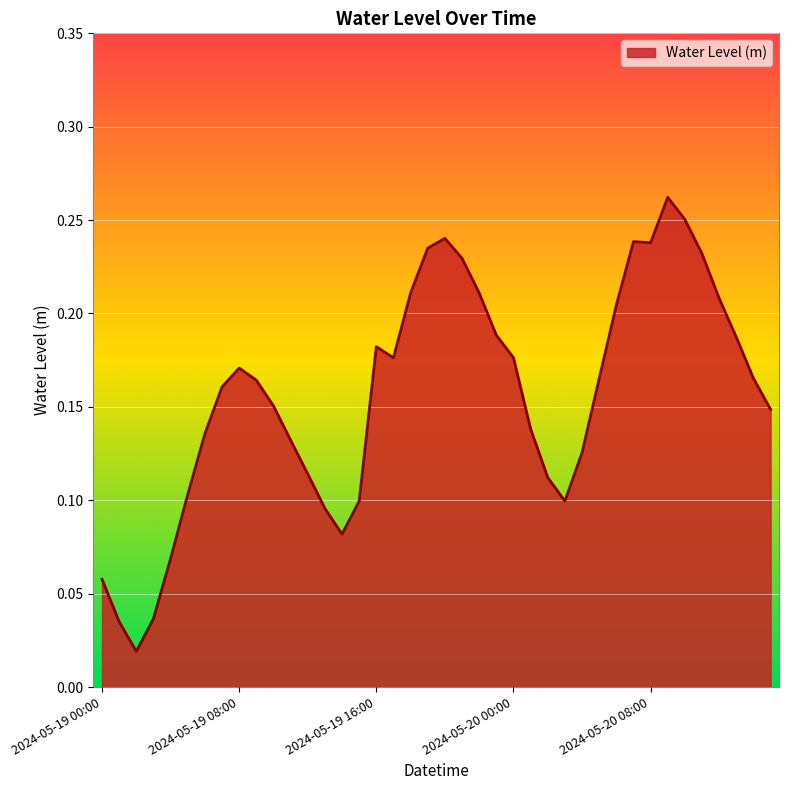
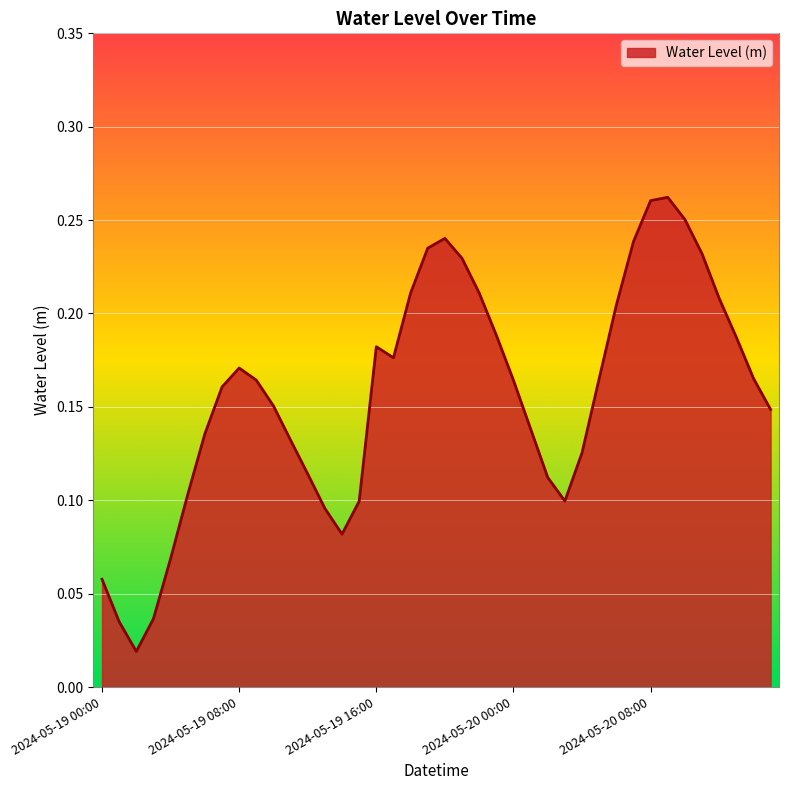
2024-05-20 00:00: 0.176 -> 0.164
2024-05-20 08:00: 0.238 -> 0.260
